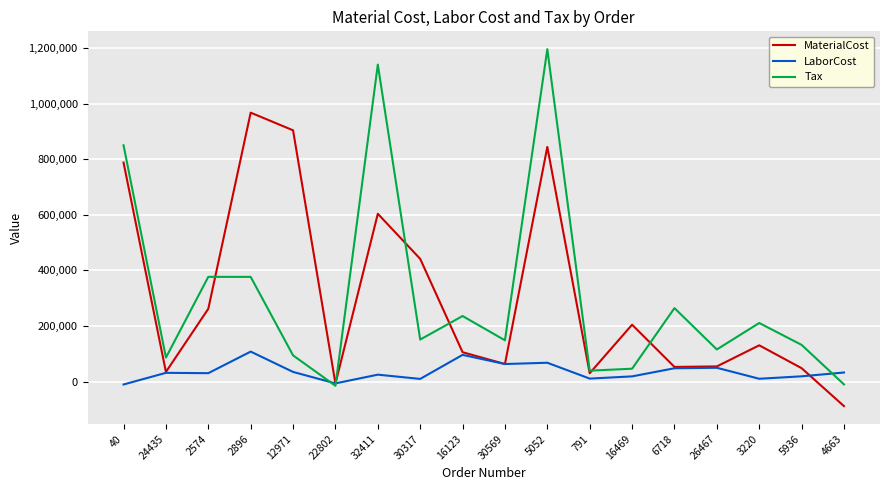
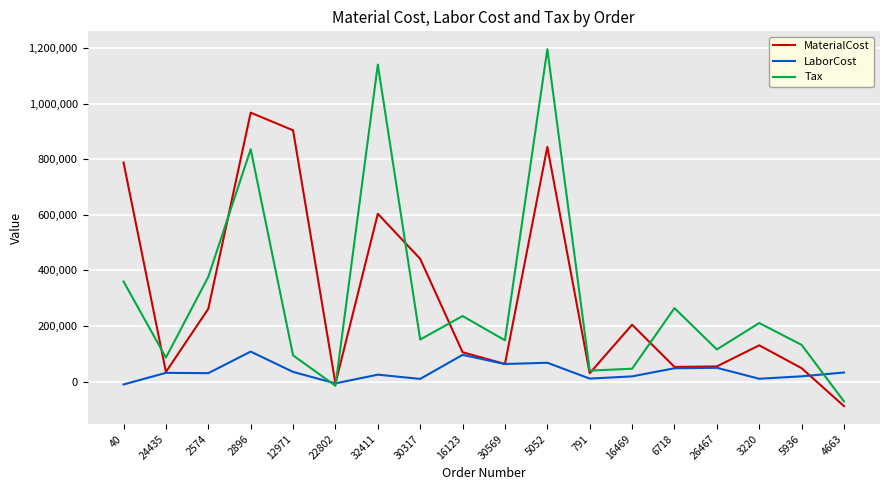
Tax, 40: 850,000 -> 360,000
Tax, 2896: 380,000 -> 840,000
Tax, 4663: -10,000 -> -70,000
